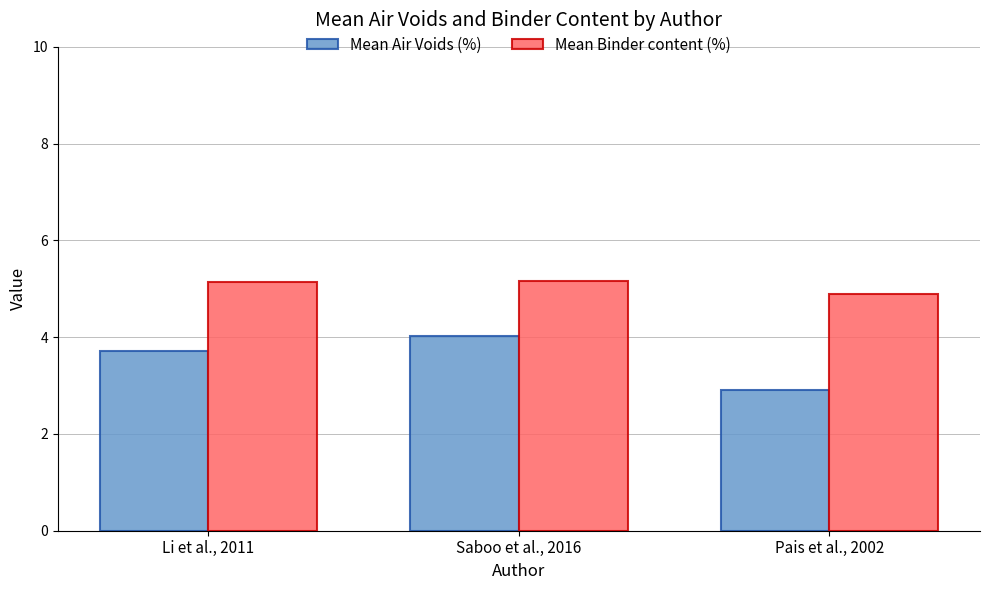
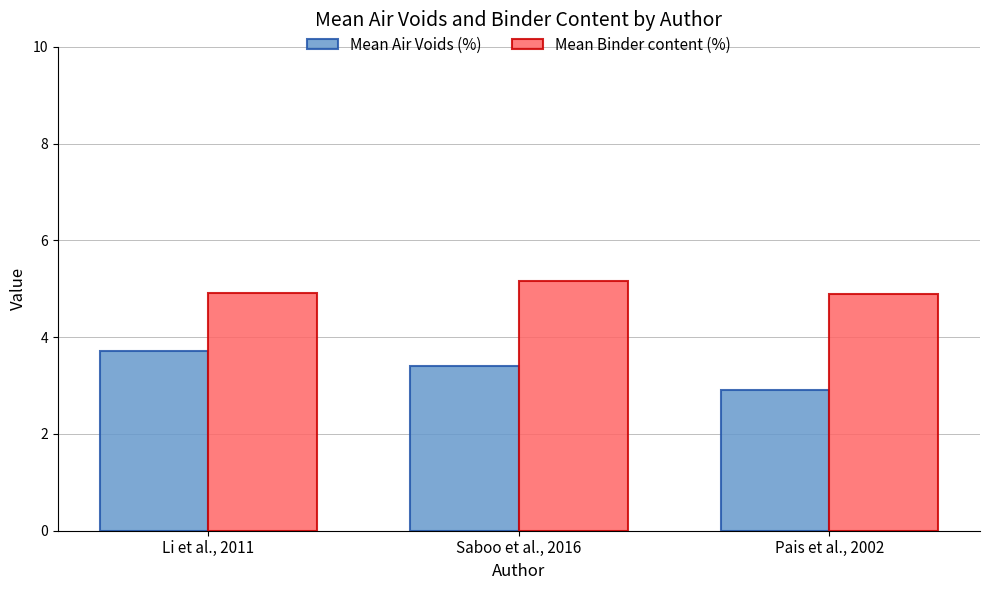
Mean Binder content (%), Li et al., 2011: 5.1 -> 4.9
Mean Air Voids (%), Saboo et al., 2016: 4.0 -> 3.4
